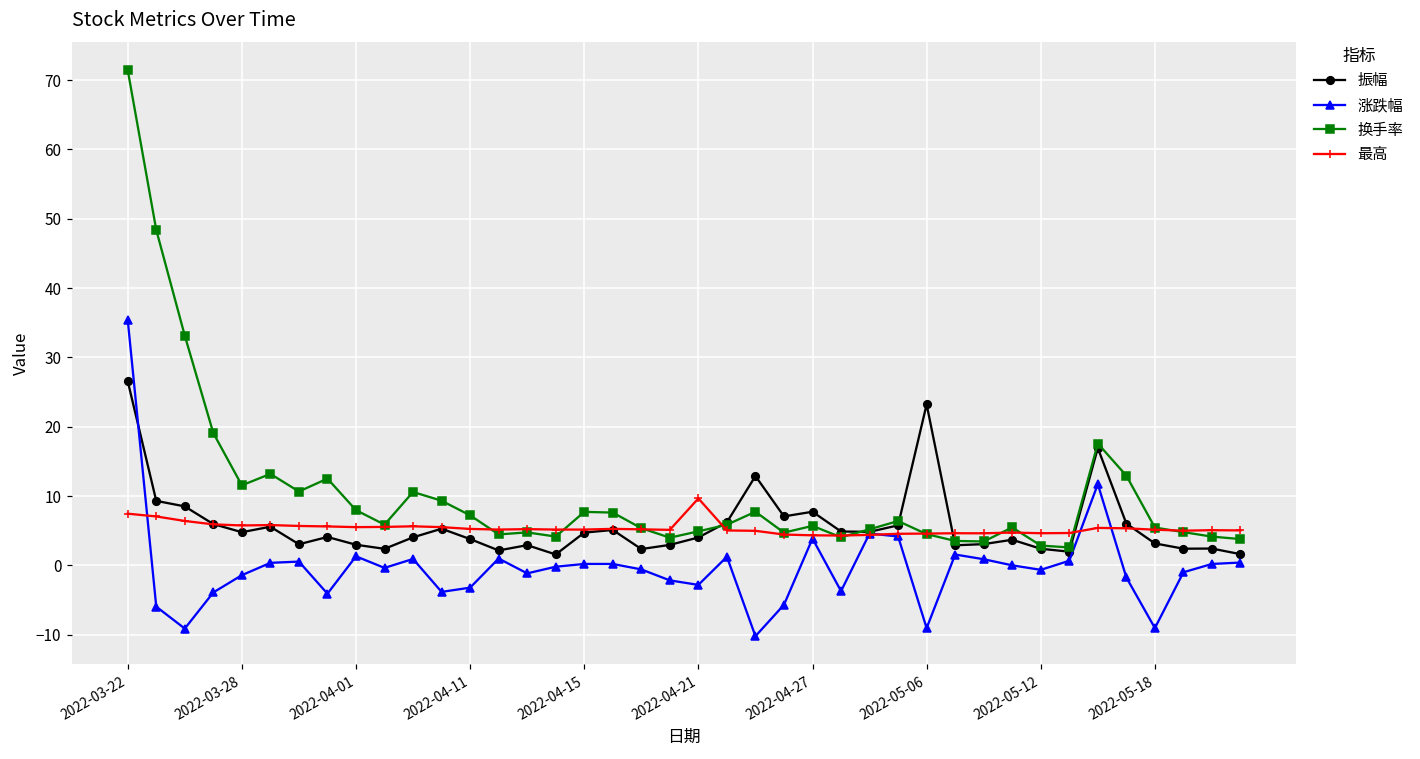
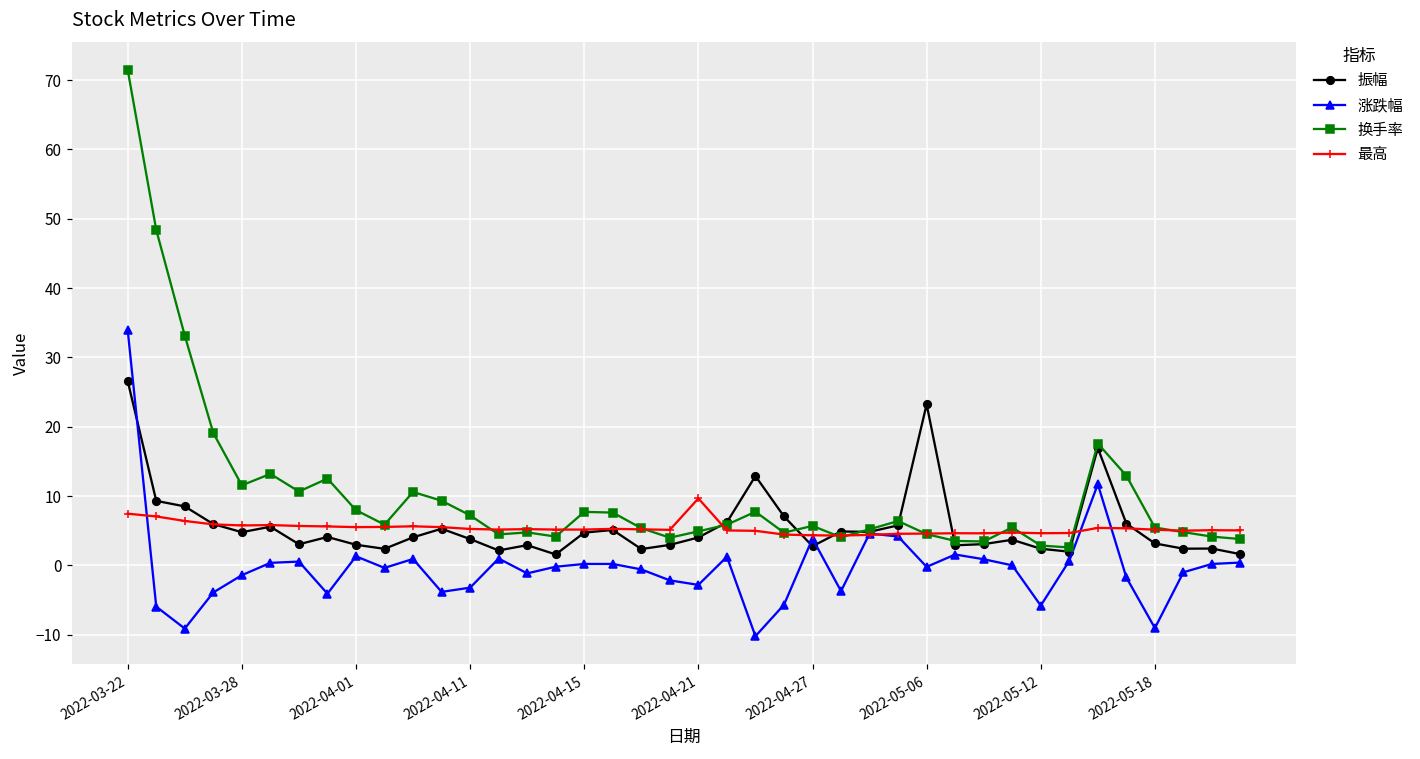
涨跌幅, 2022-03-22: 35 -> 34
振幅, 2022-04-27: 8 -> 3
涨跌幅, 2022-05-06: -9 -> 0
涨跌幅, 2022-05-12: -1 -> -6
